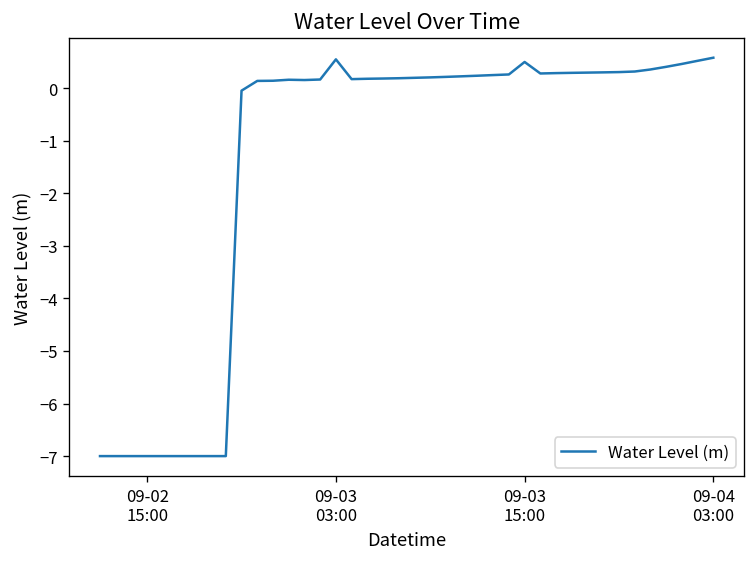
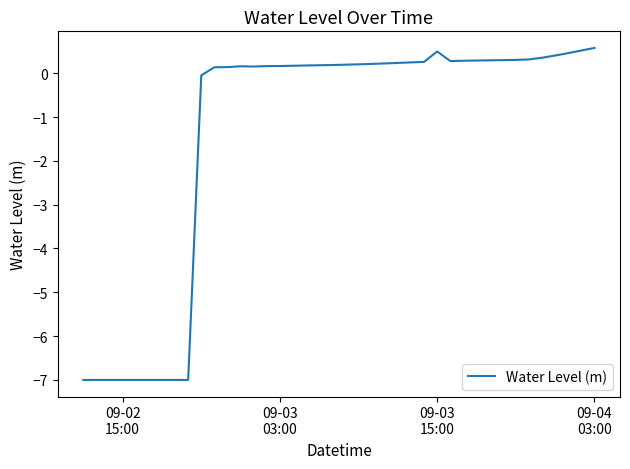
09-03 03:00: 0.5 -> 0.2
